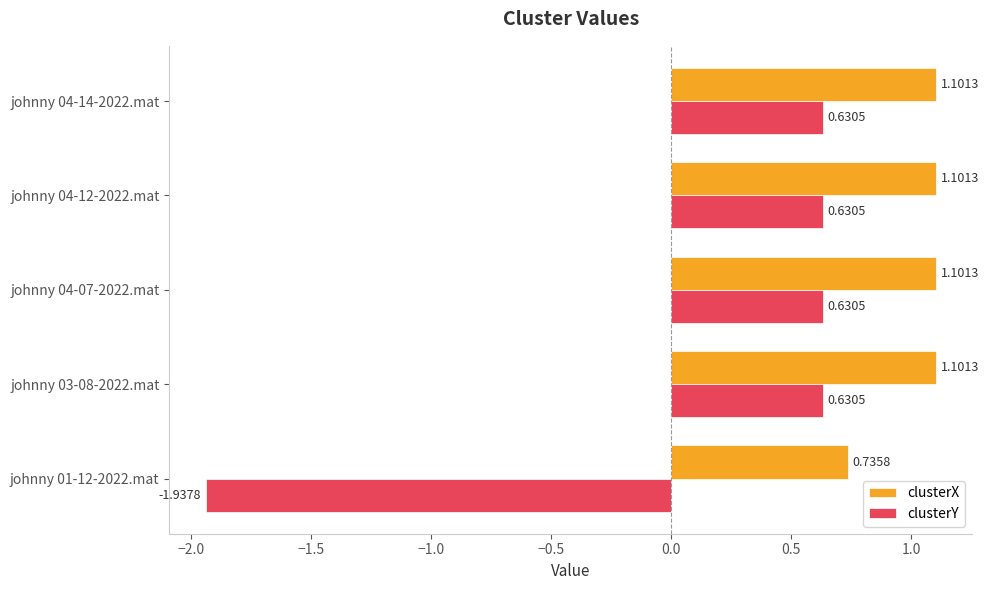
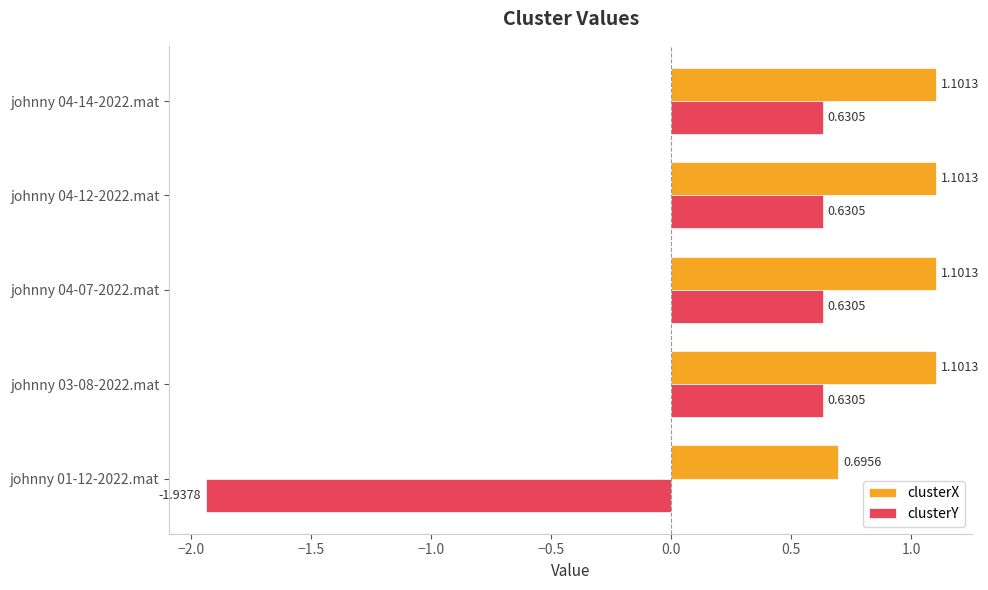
clusterX, johnny 01-12-2022.mat: 0.7358 -> 0.6956
